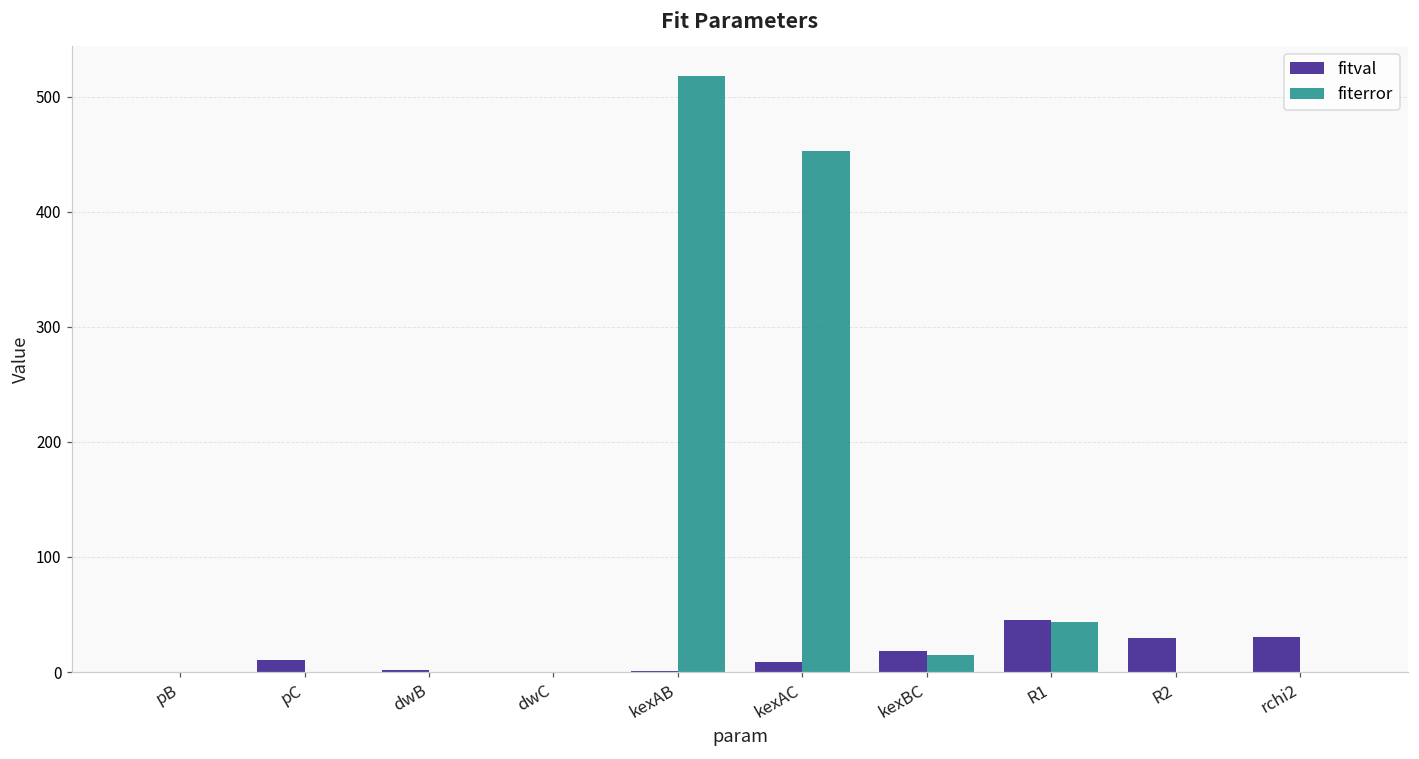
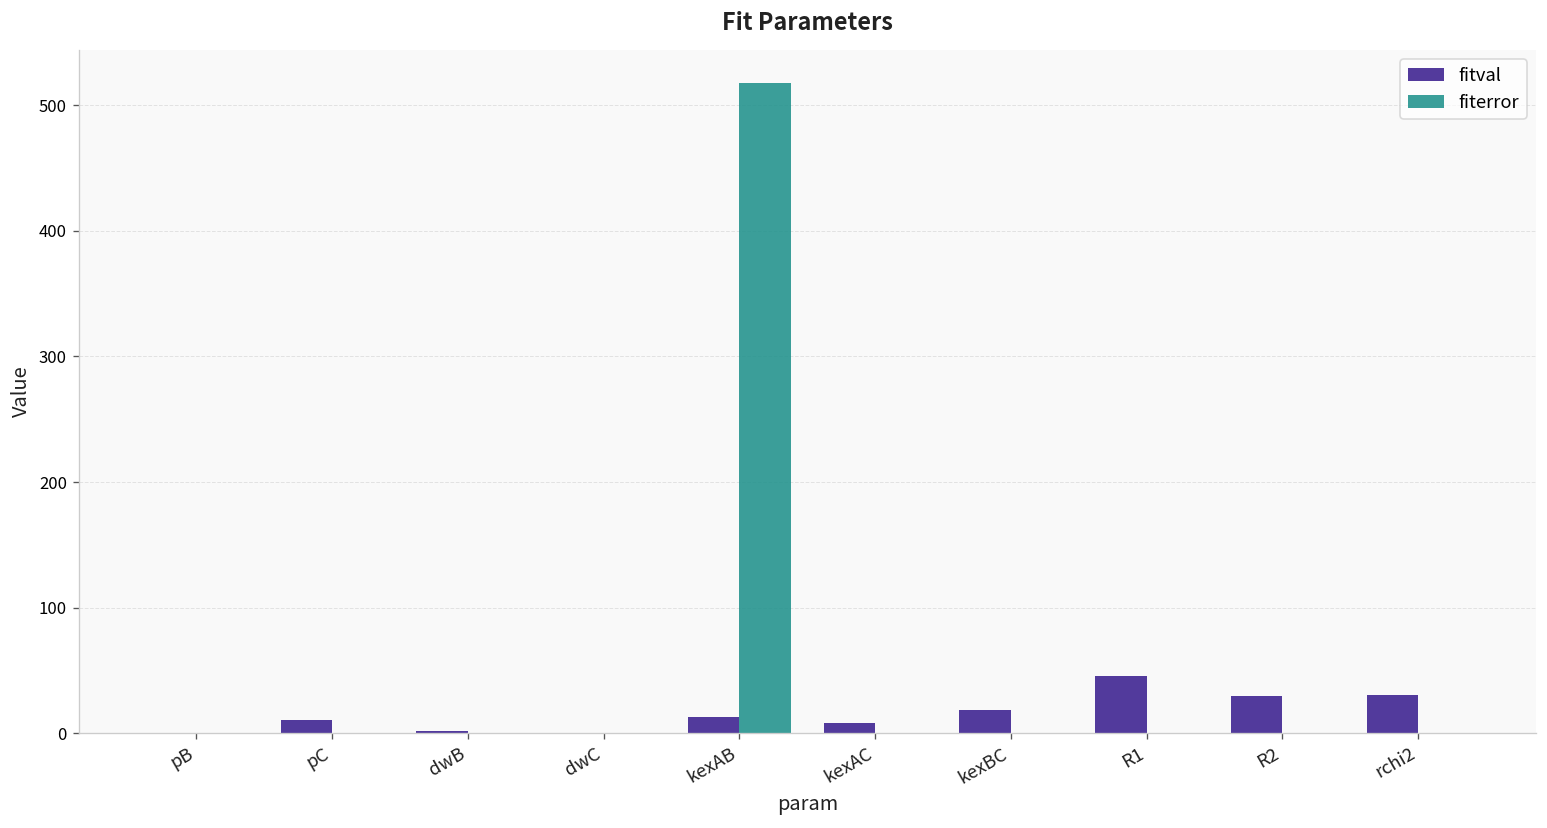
fitval, kexAB: 1 -> 13
fiterror, kexAC: 453 -> 0
fiterror, kexBC: 15 -> 0
fiterror, R1: 44 -> 0
